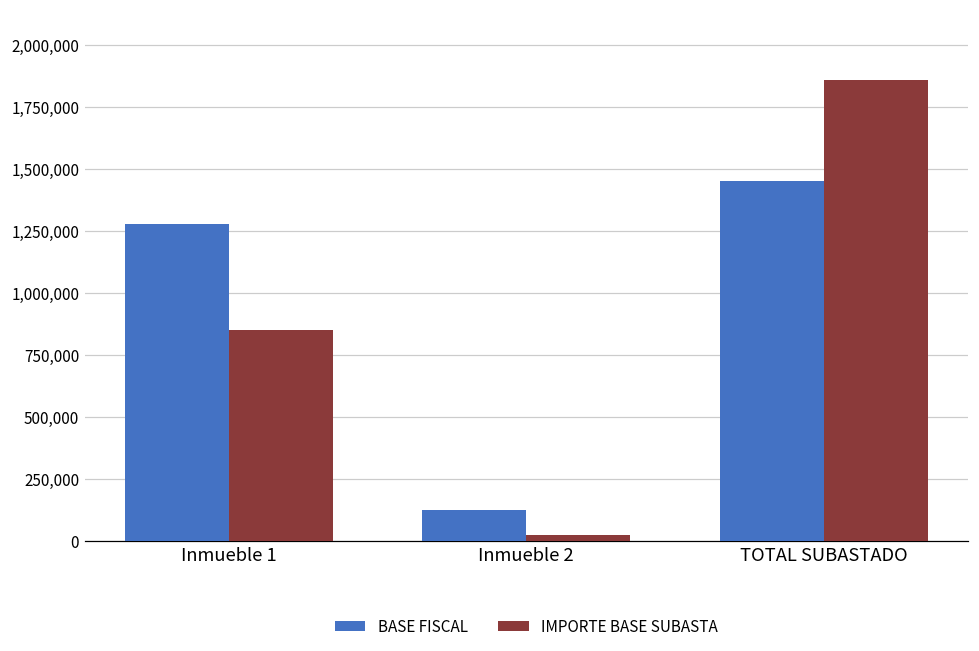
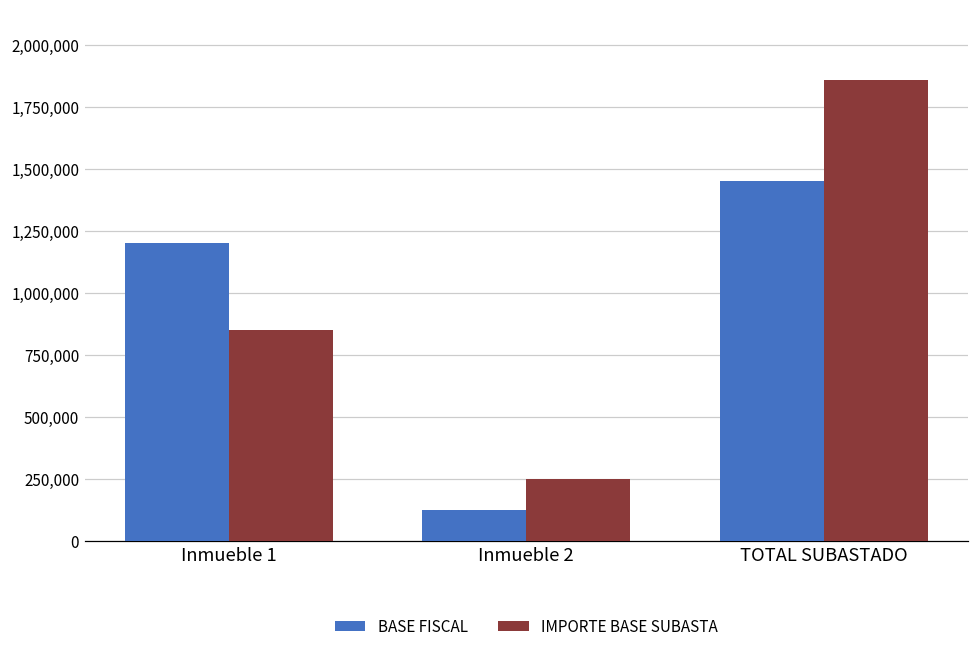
BASE FISCAL, Inmueble 1: 1,280,000 -> 1,200,000
IMPORTE BASE SUBASTA, Inmueble 2: 20,000 -> 250,000
